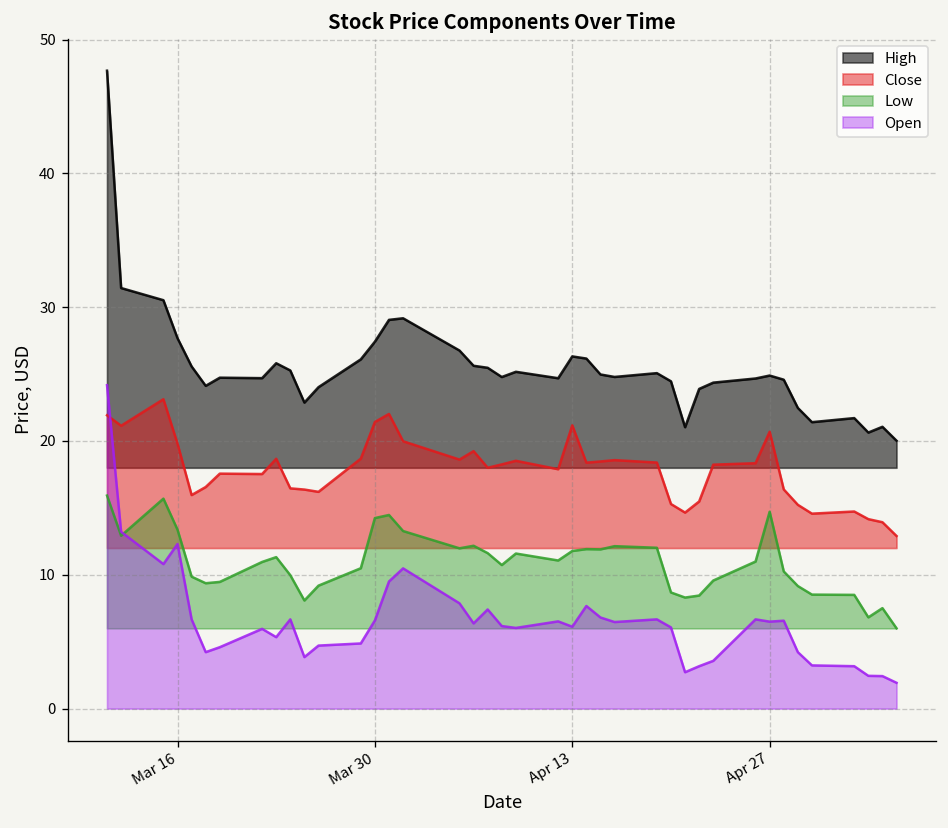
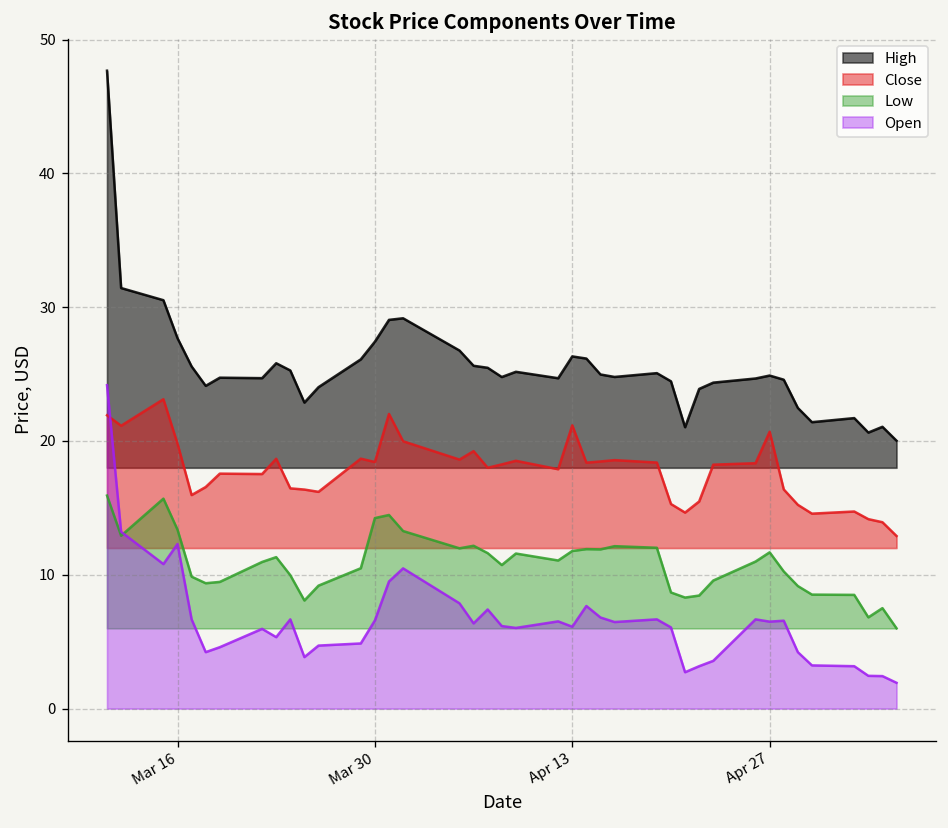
Close, Mar 30: 21.4 -> 18.4
Low, Apr 27: 14.7 -> 11.7
